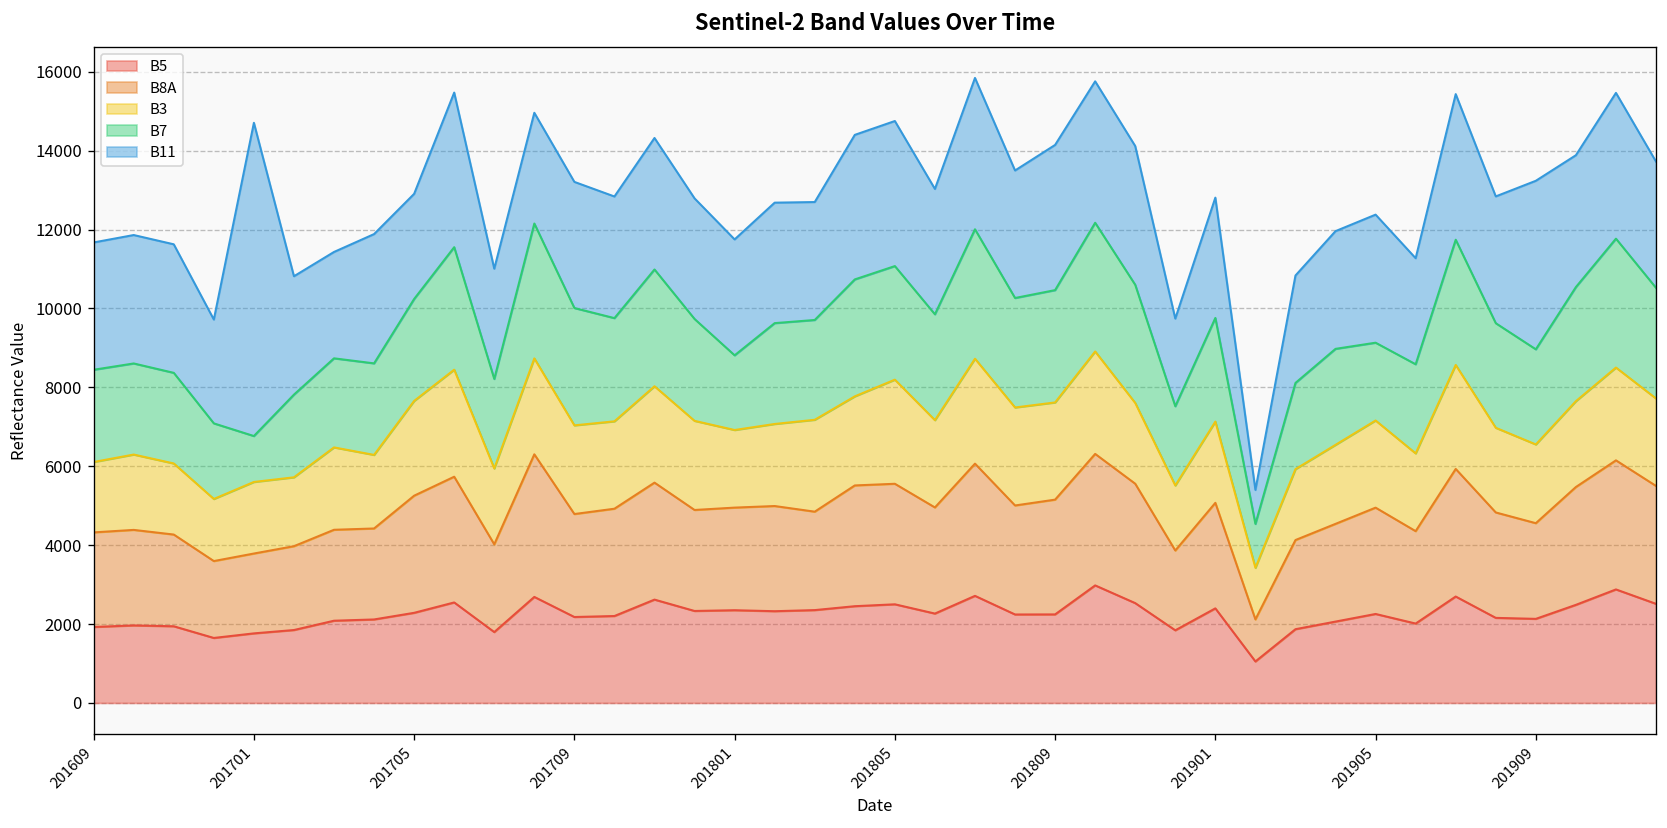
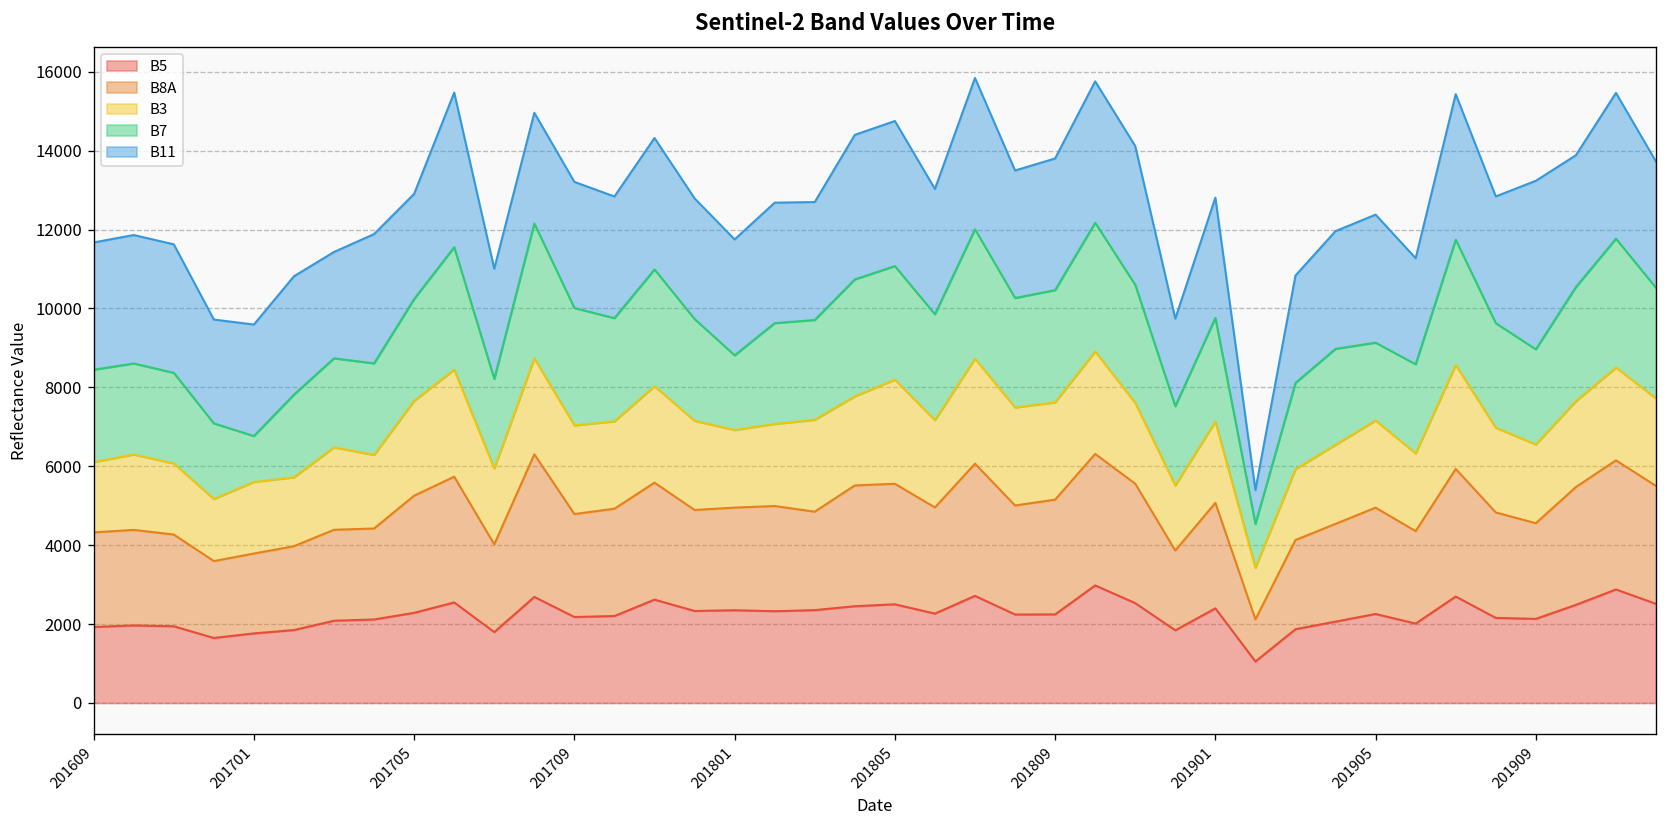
B11, 201701: 7900 -> 2800
B11, 201809: 3700 -> 3300
